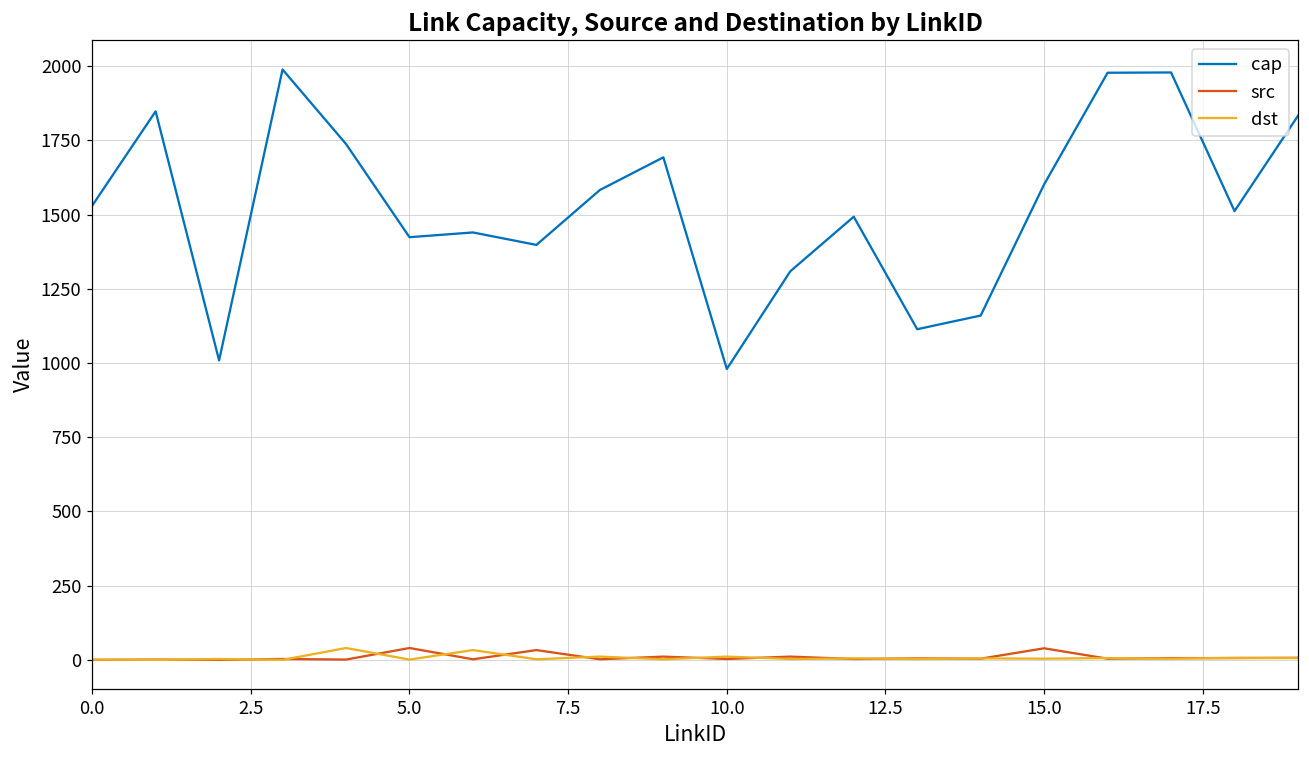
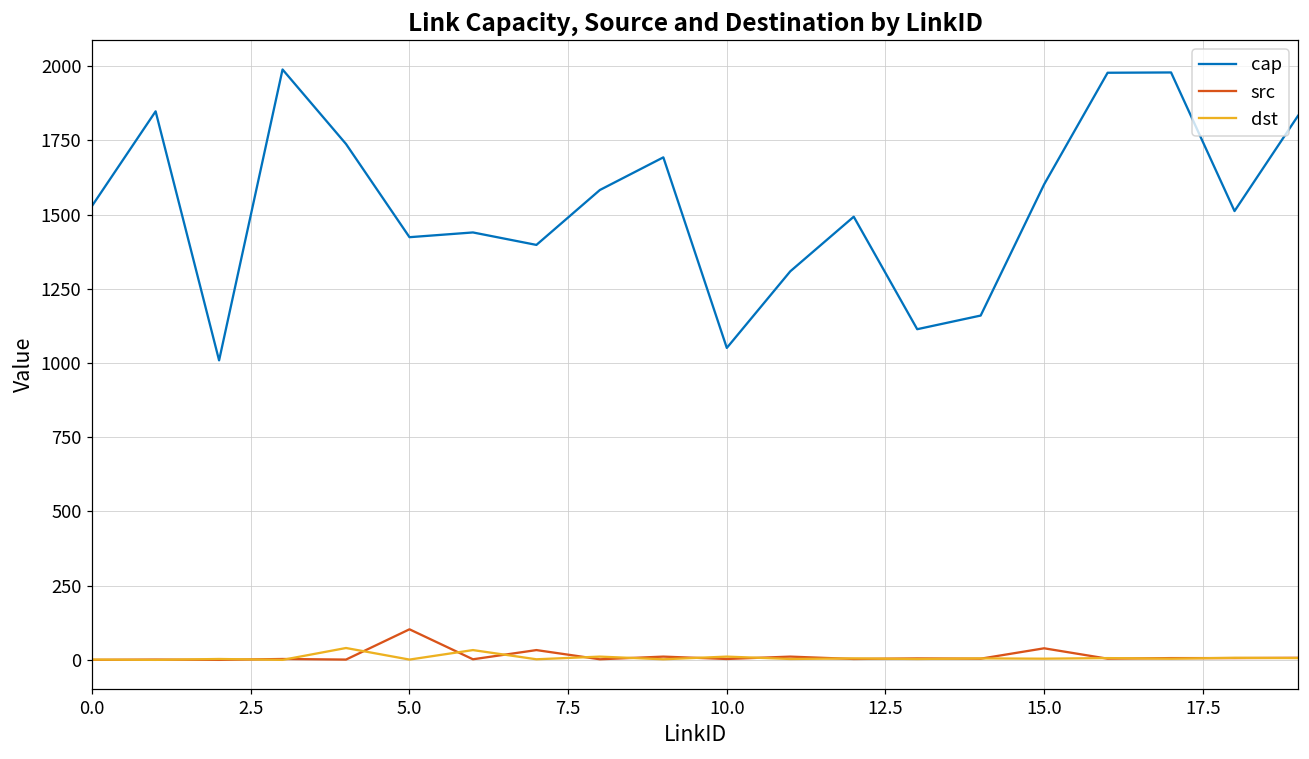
src, 5.0: 40 -> 100
cap, 10.0: 980 -> 1050
